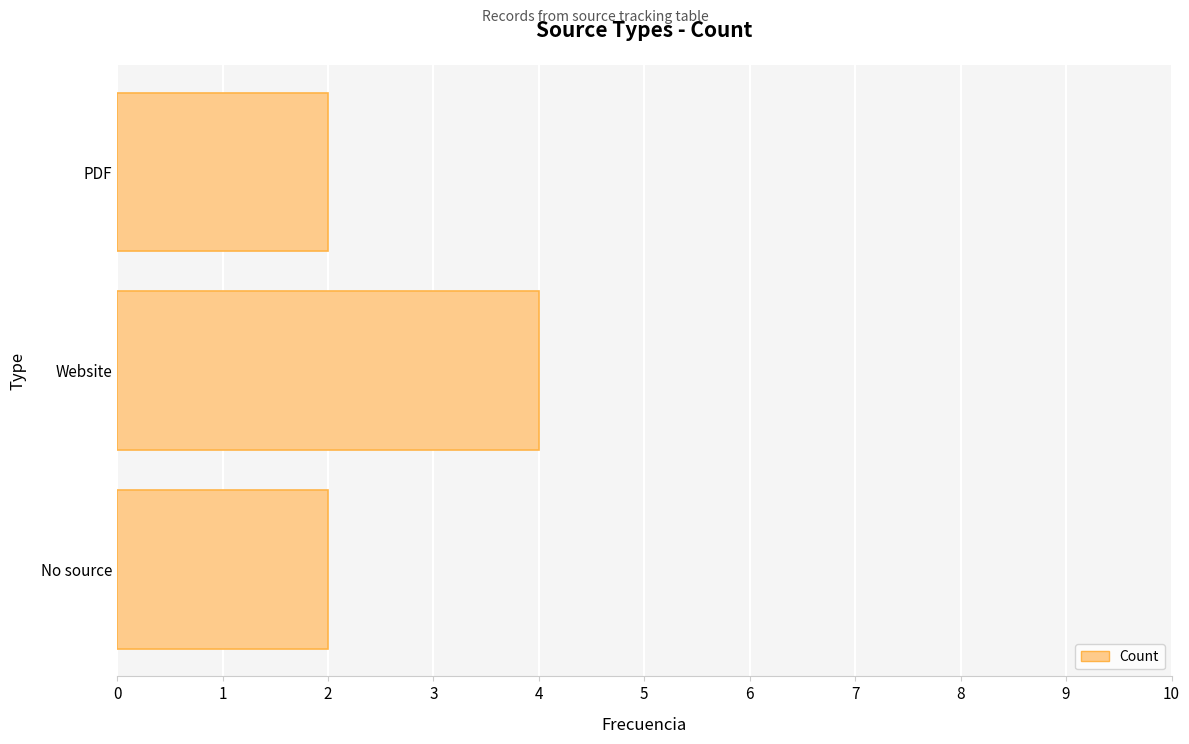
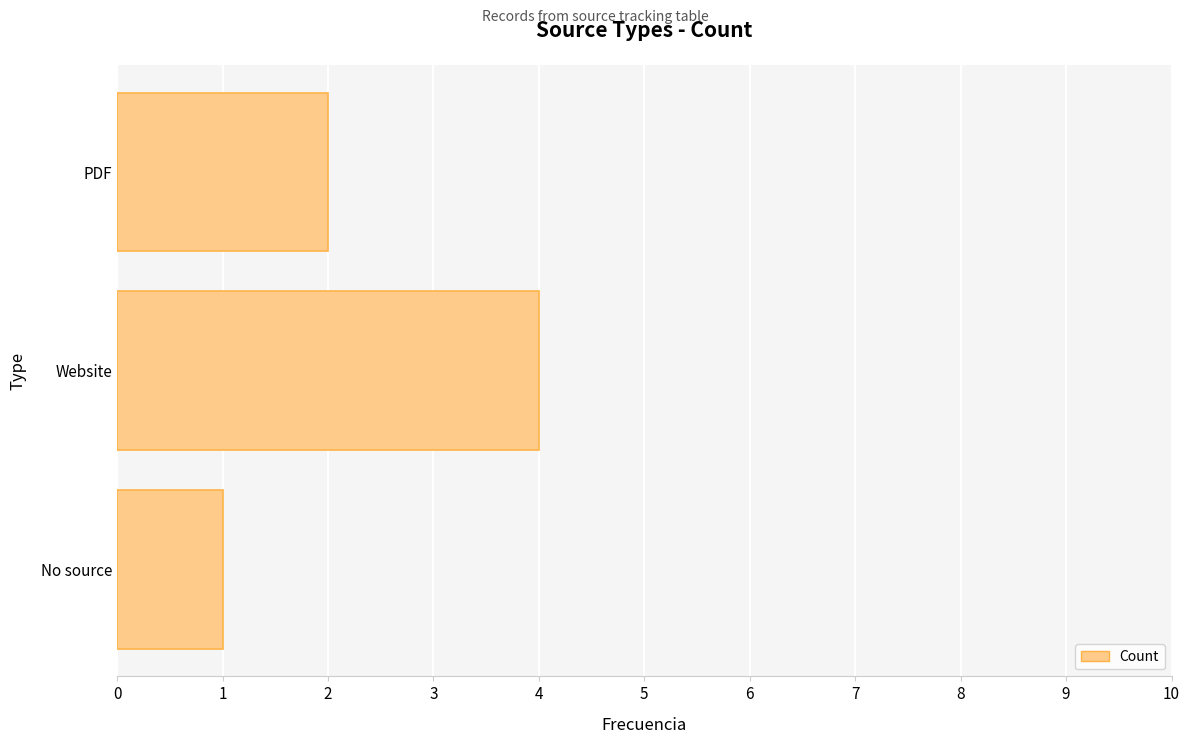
No source: 2 -> 1
